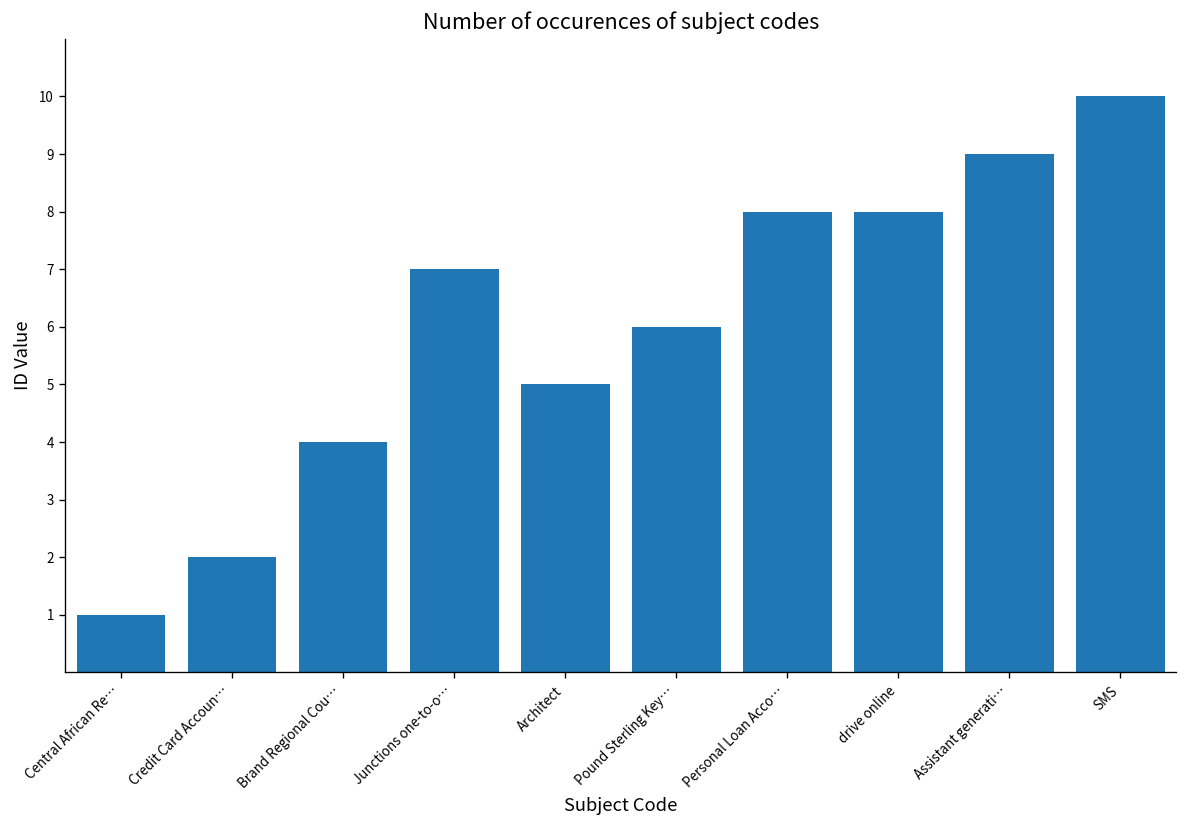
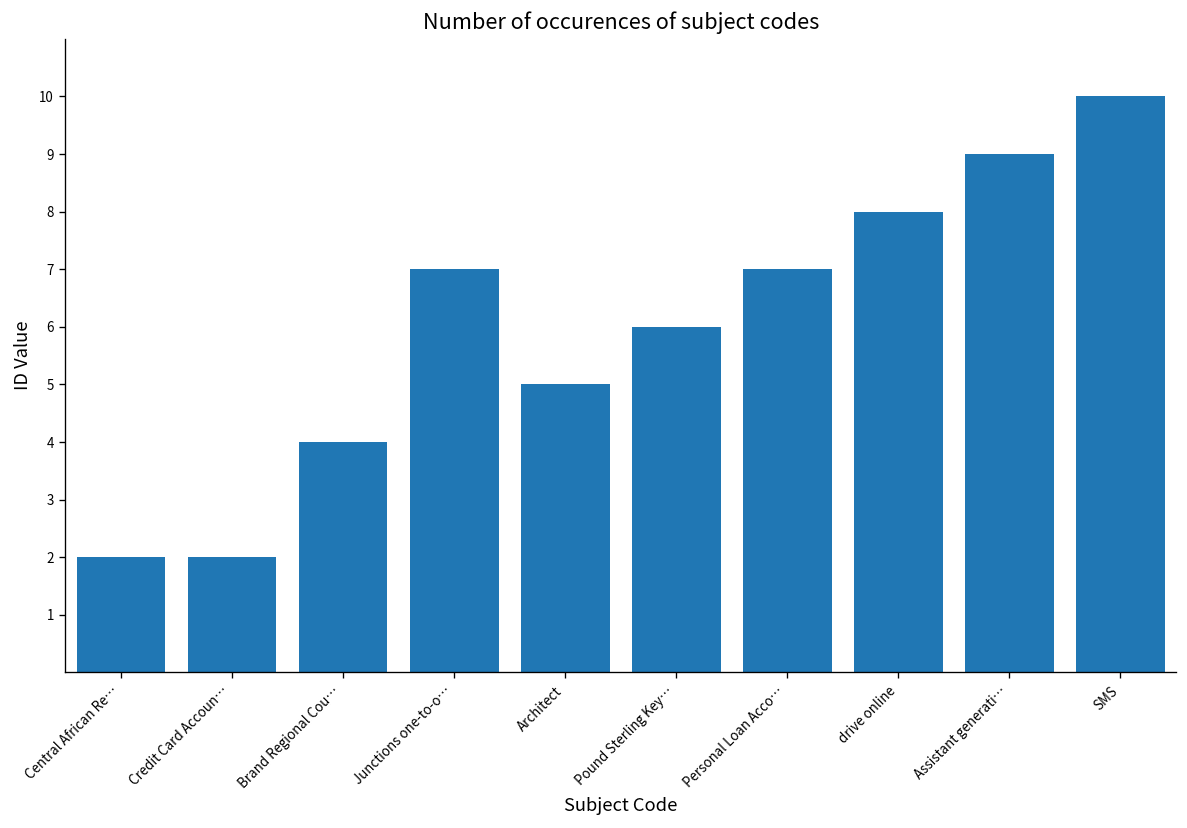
Central African Re…: 1 -> 2
Personal Loan Acco…: 8 -> 7
